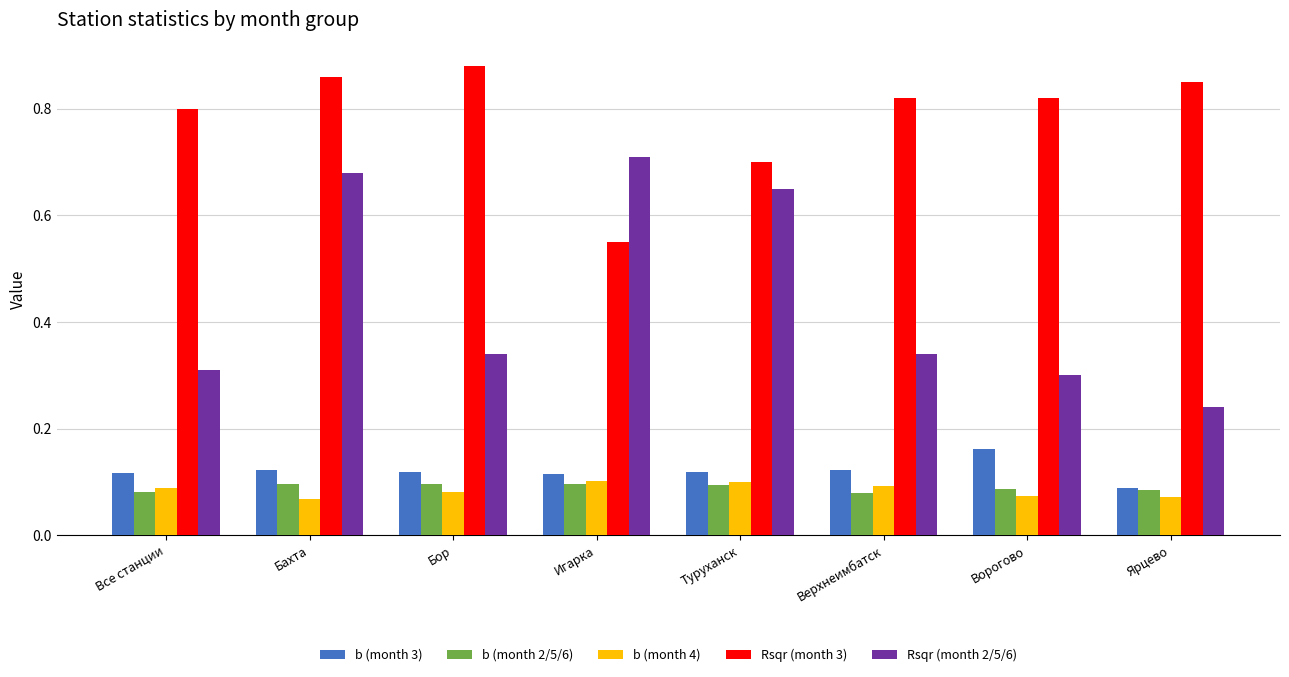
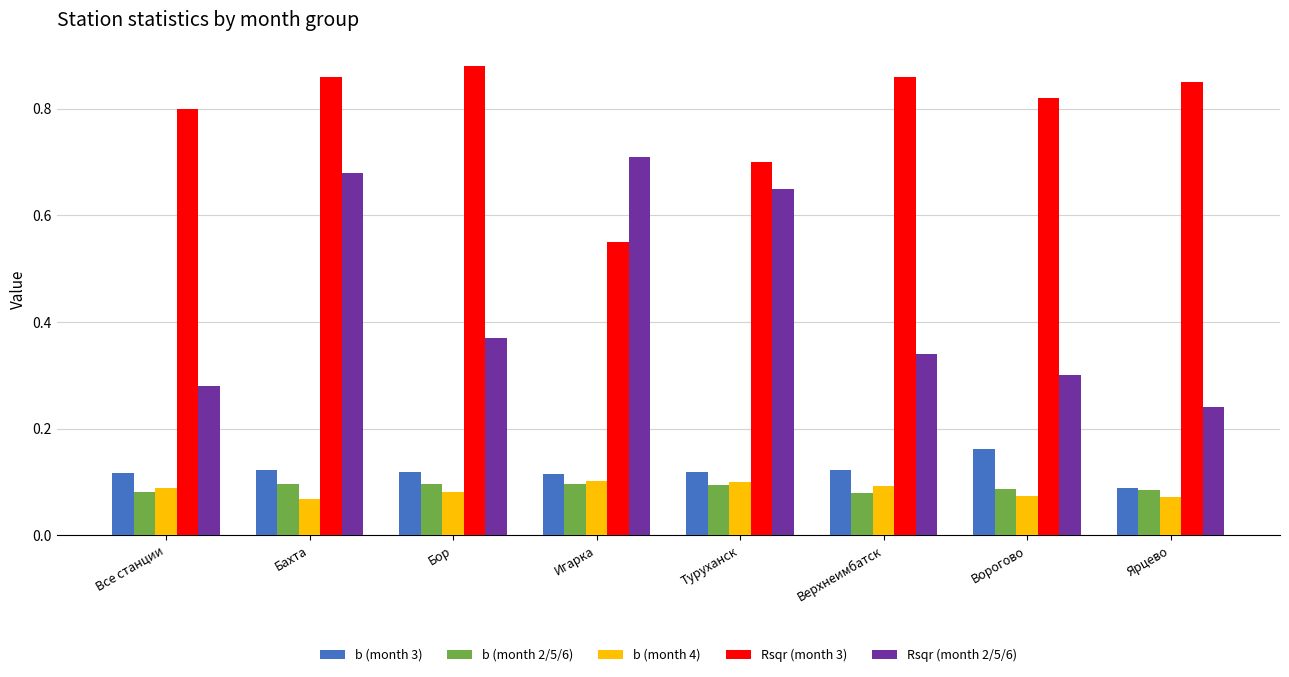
Rsqr (month 2/5/6), Все станции: 0.31 -> 0.28
Rsqr (month 2/5/6), Бор: 0.34 -> 0.37
Rsqr (month 3), Верхнеимбатск: 0.82 -> 0.86
